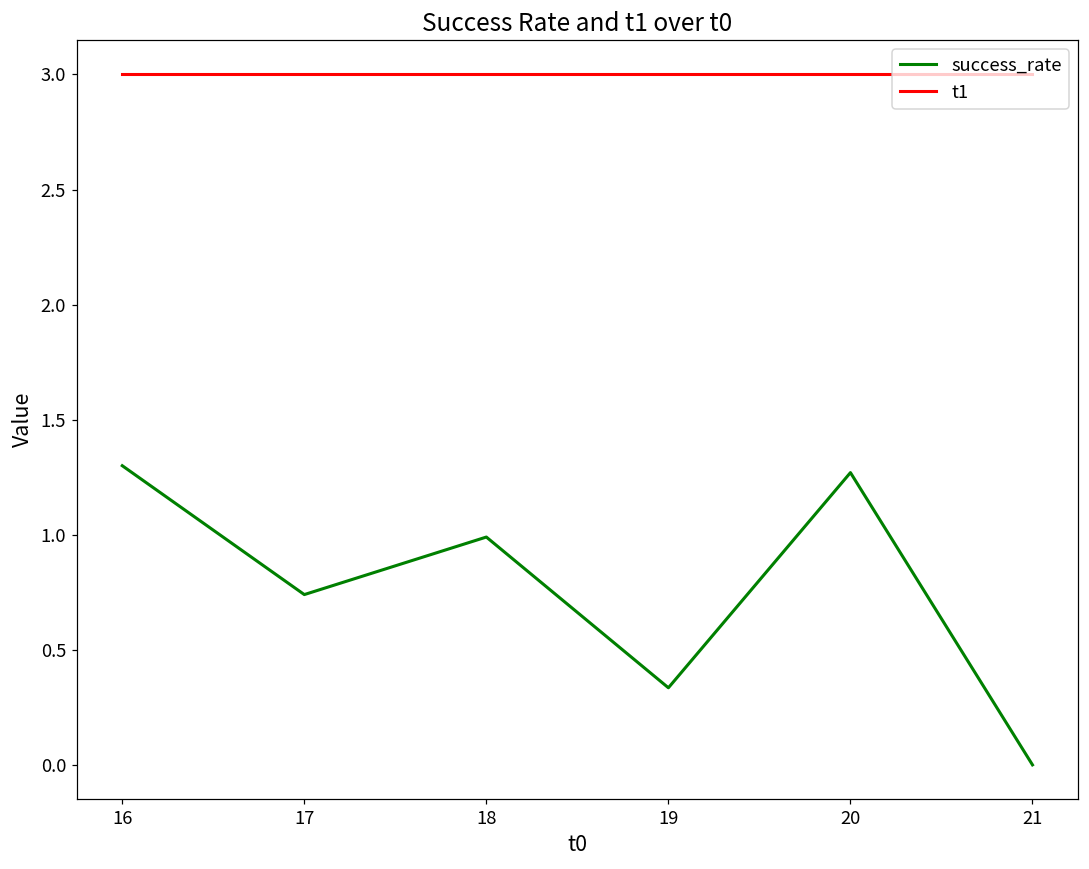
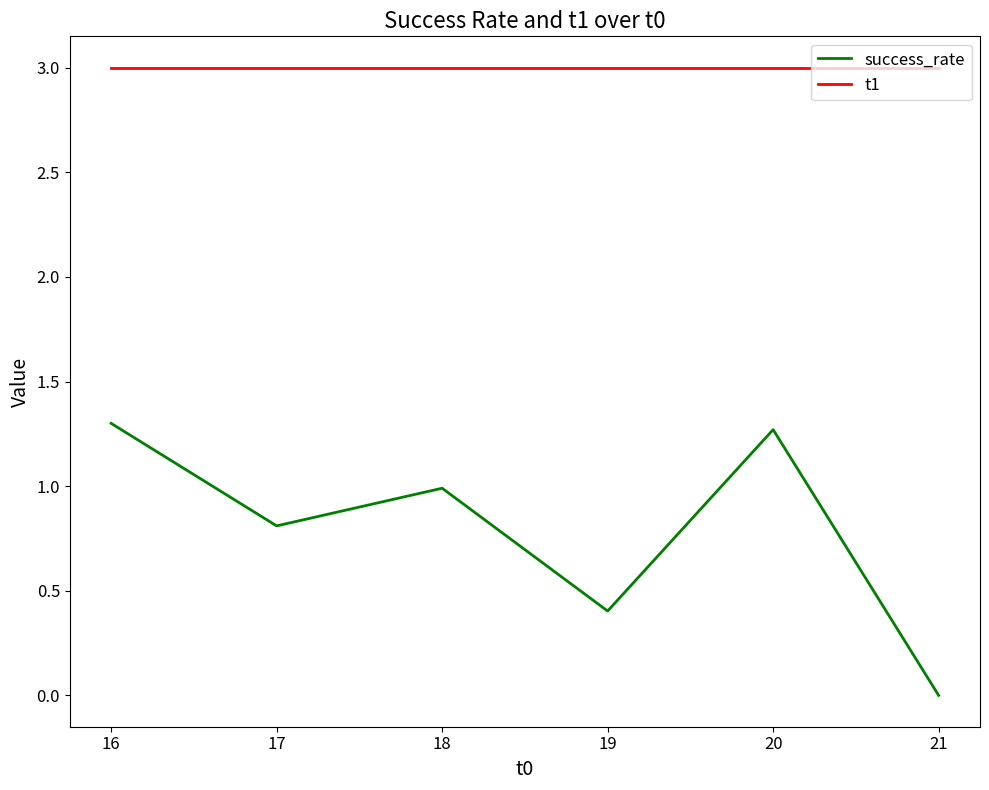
success_rate, 17: 0.74 -> 0.81
success_rate, 19: 0.34 -> 0.40
